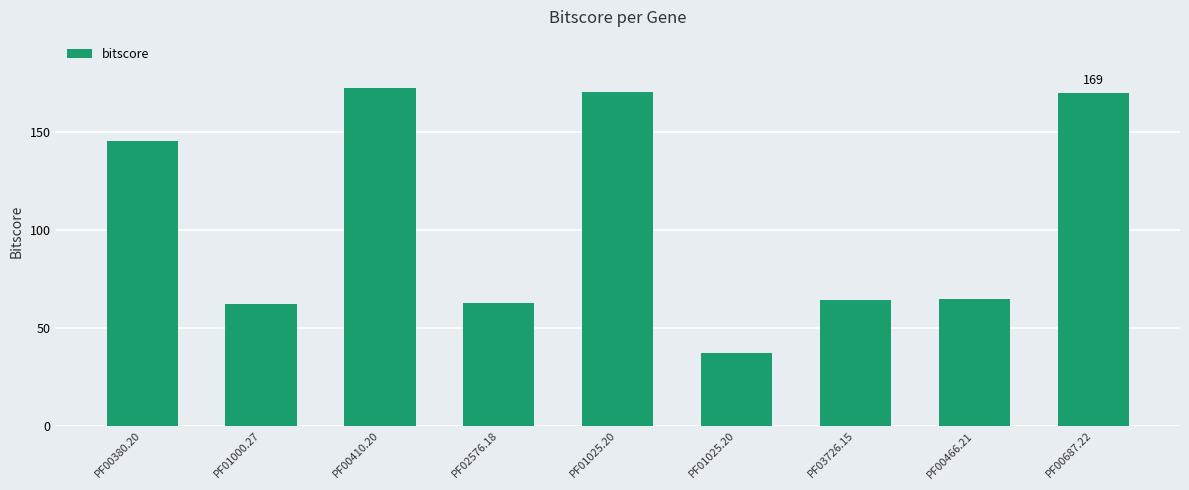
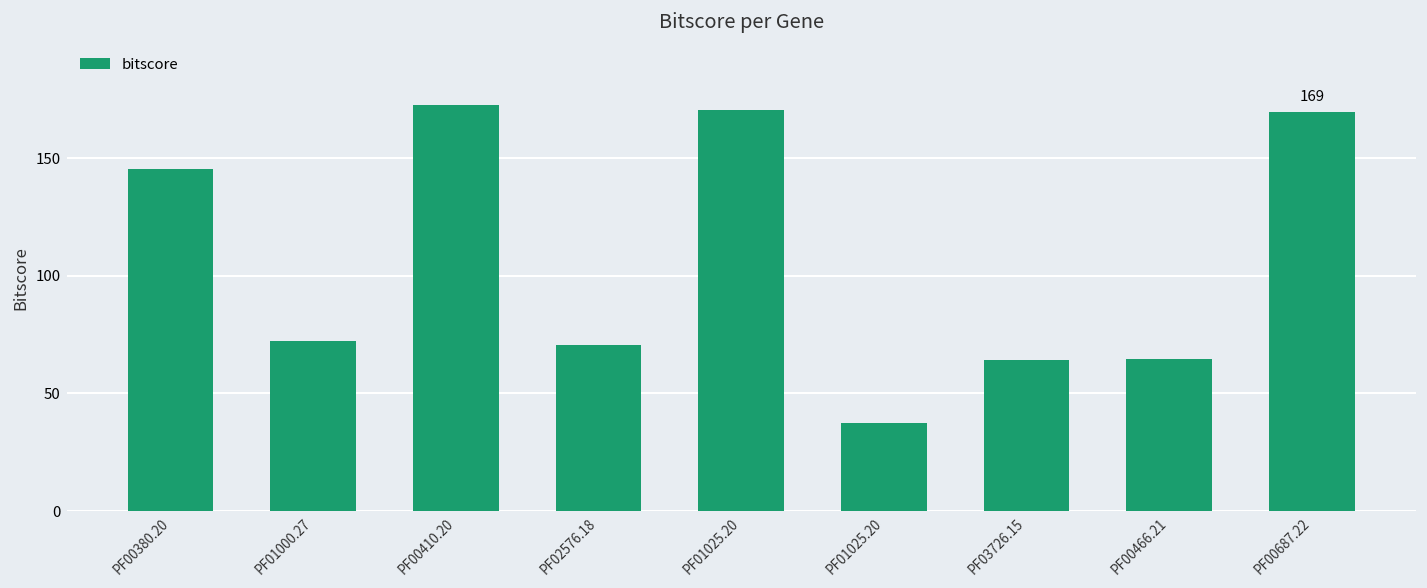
PF01000.27: 62 -> 72
PF02576.18: 63 -> 71
